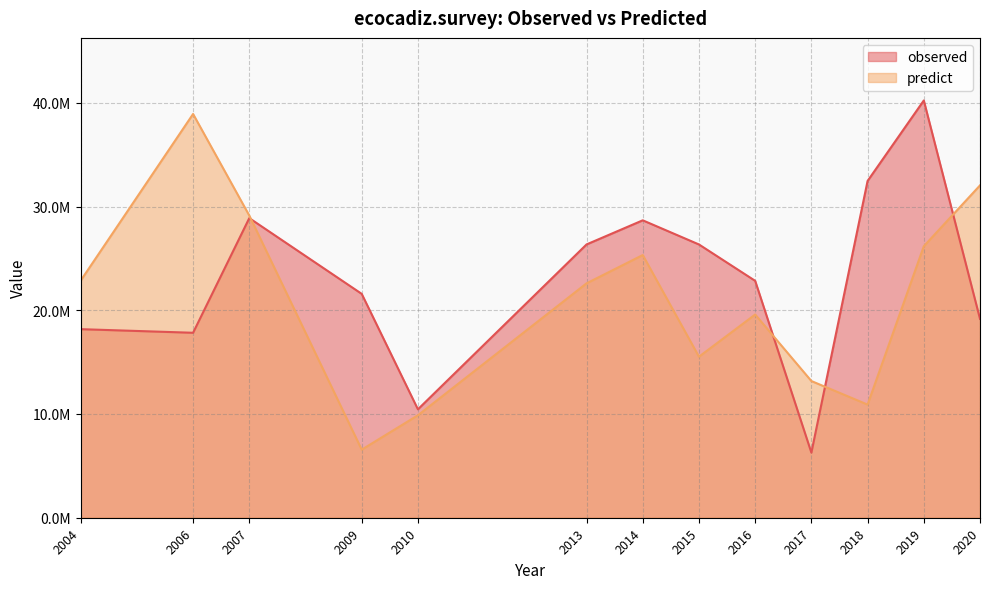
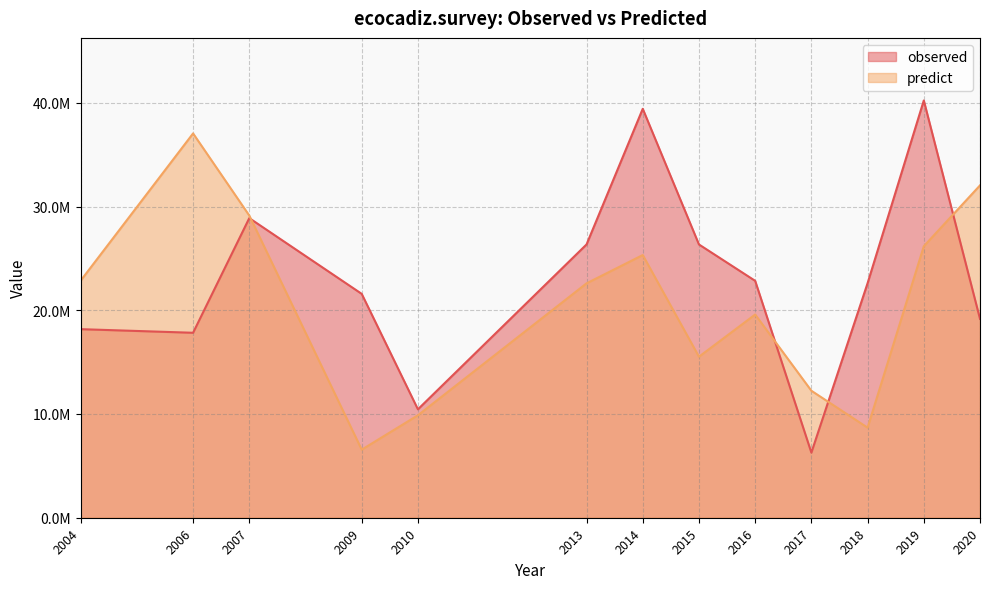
predict, 2006: 38900000 -> 37000000
observed, 2014: 28700000 -> 39400000
predict, 2017: 13200000 -> 12200000
observed, 2018: 32500000 -> 22600000
predict, 2018: 10900000 -> 8700000
